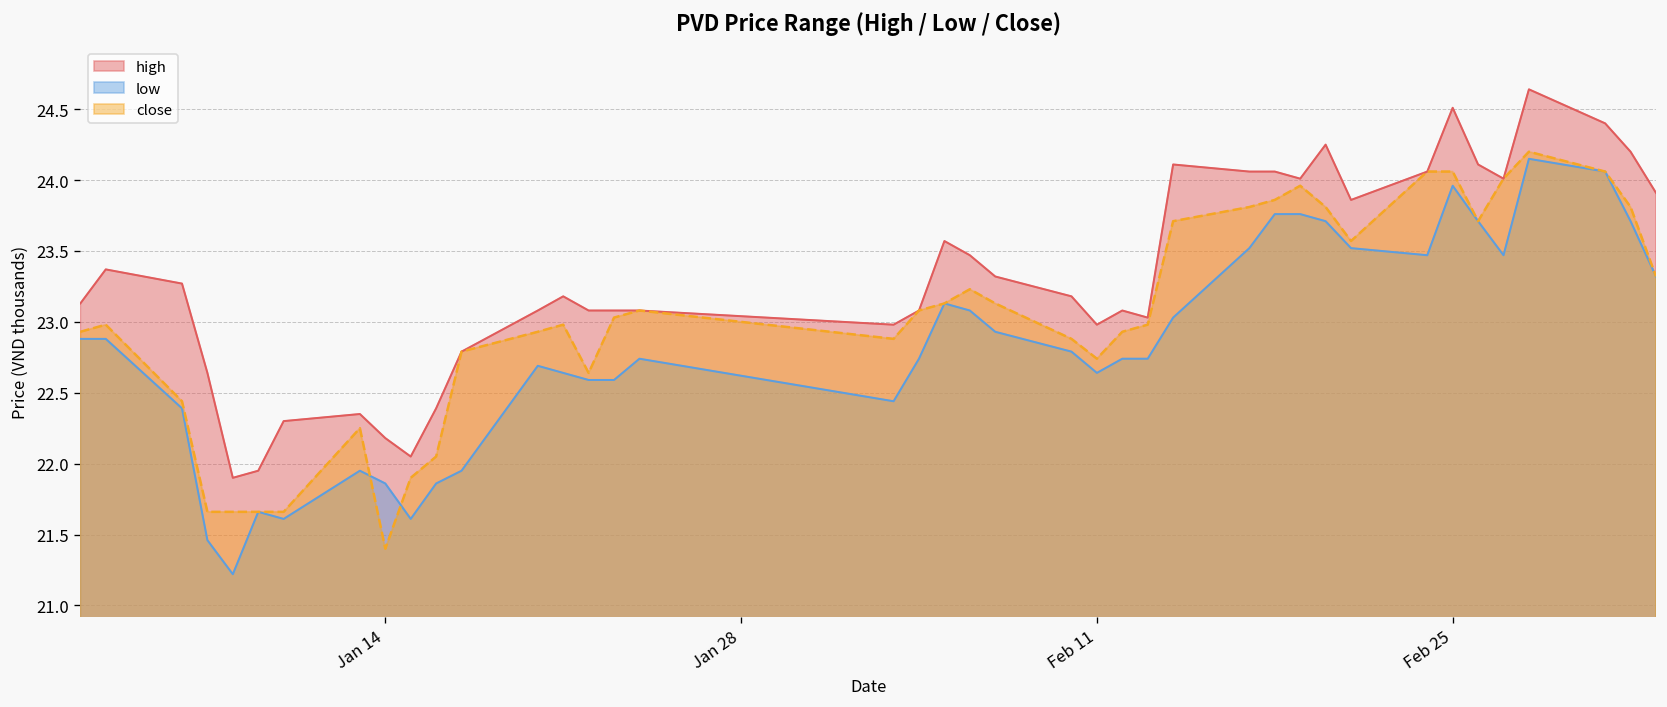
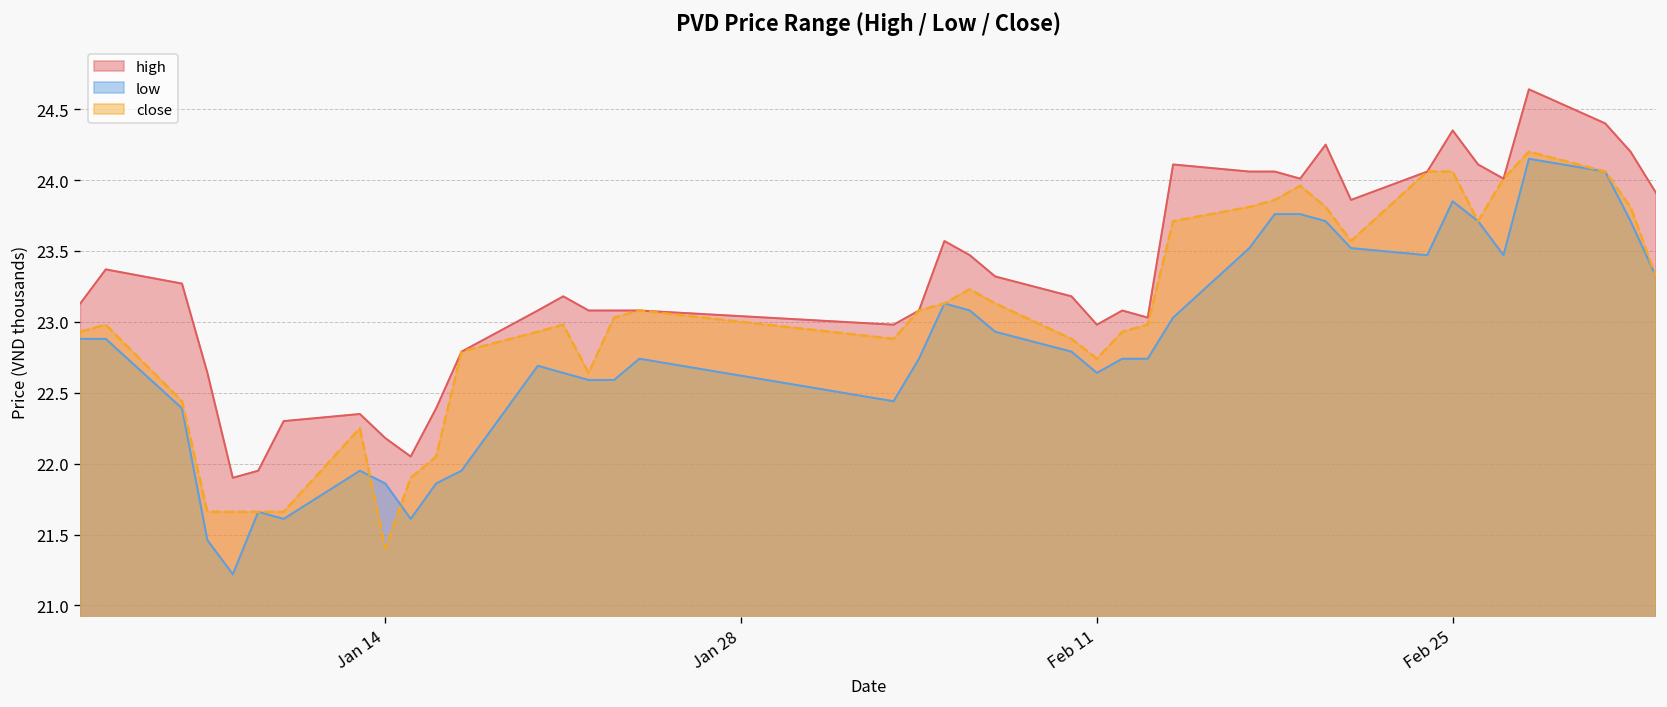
high, Feb 25: 24.51 -> 24.35
low, Feb 25: 23.96 -> 23.85
